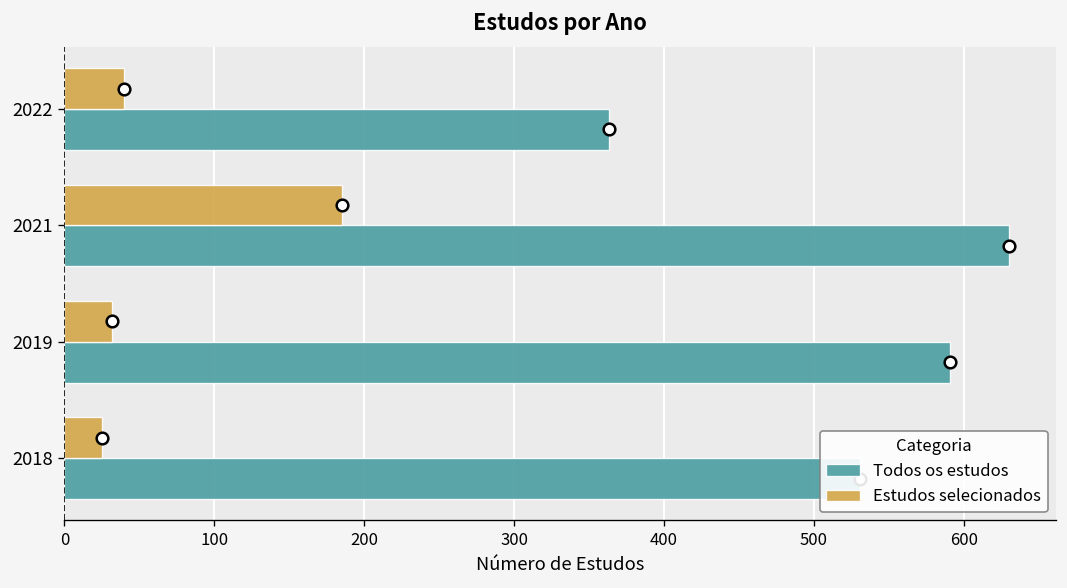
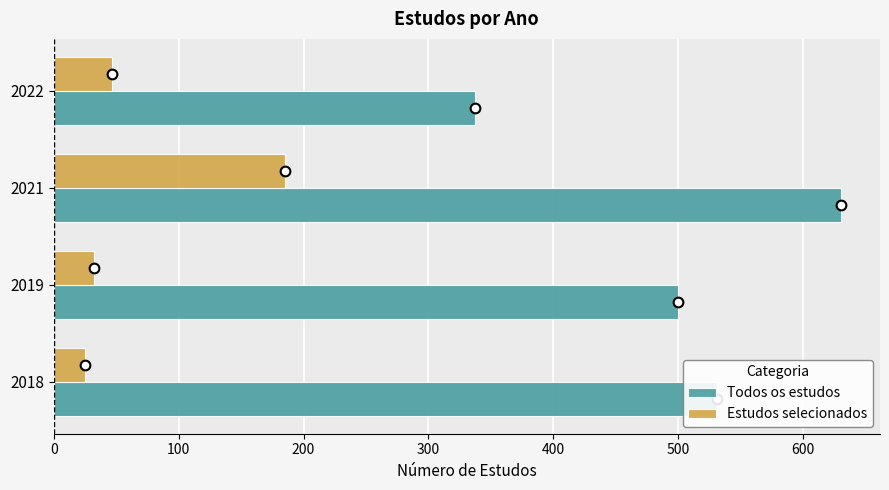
Estudos selecionados, 2022: 40 -> 47
Todos os estudos, 2022: 363 -> 337
Todos os estudos, 2019: 591 -> 500
